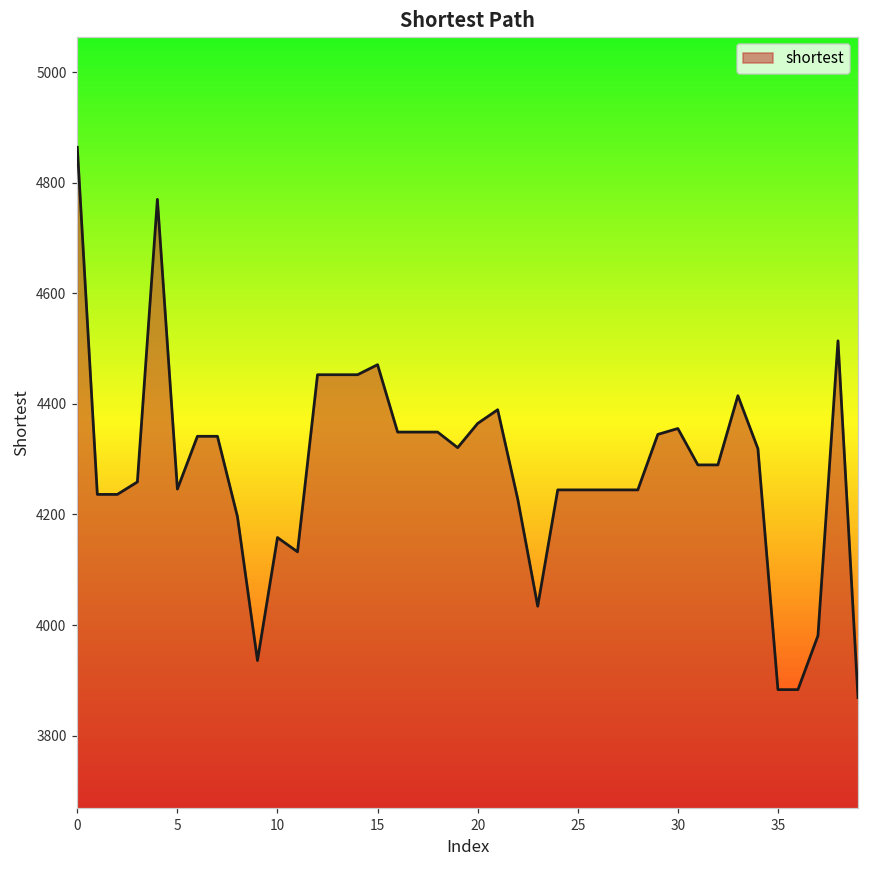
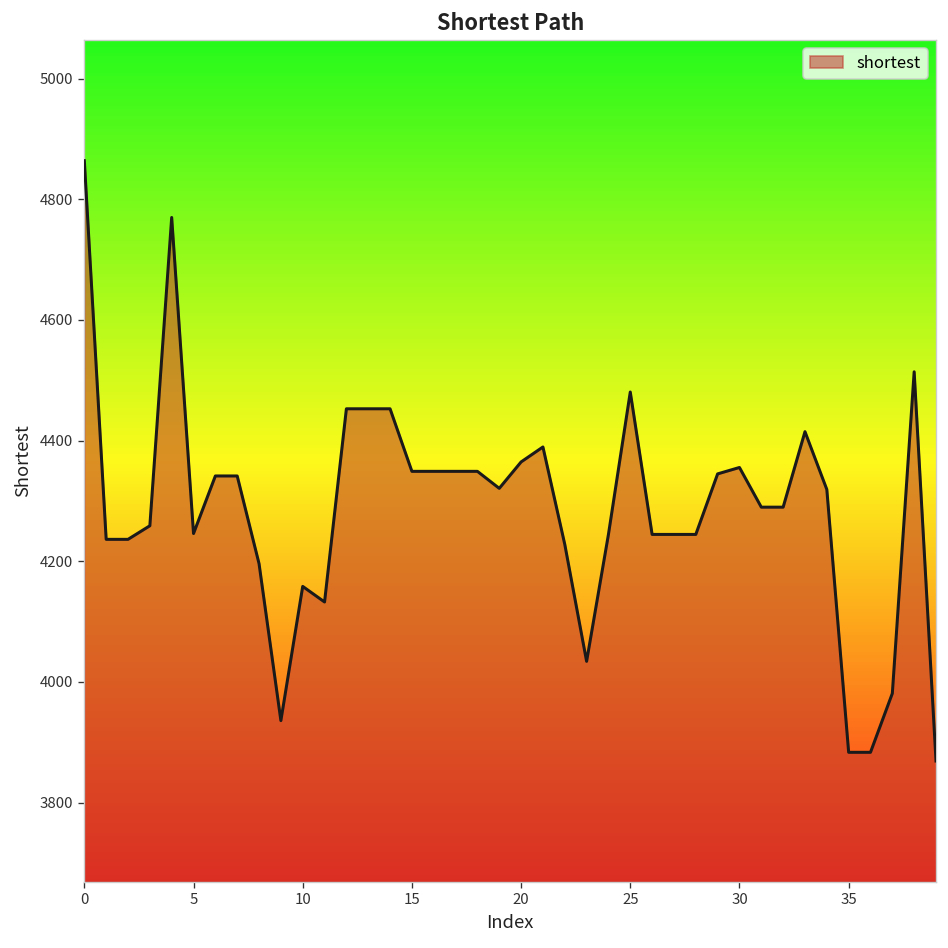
15: 4470 -> 4350
25: 4240 -> 4480
